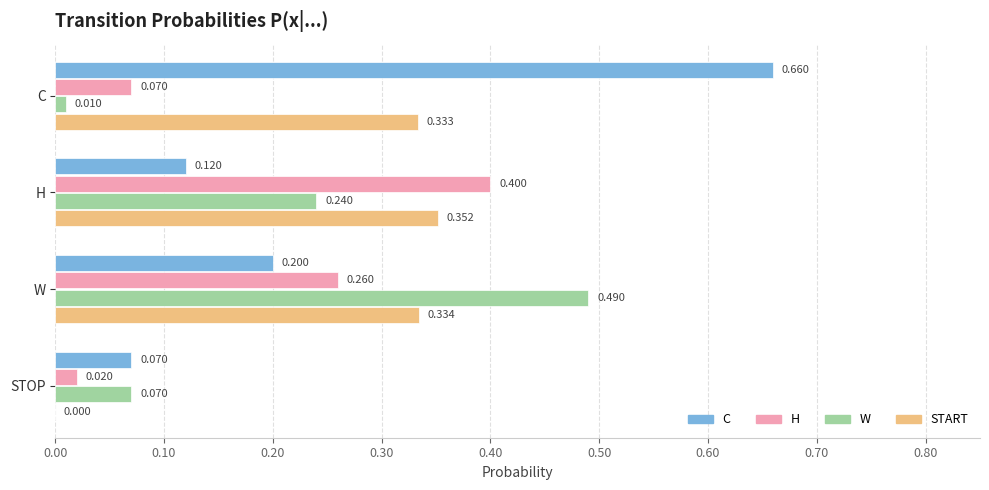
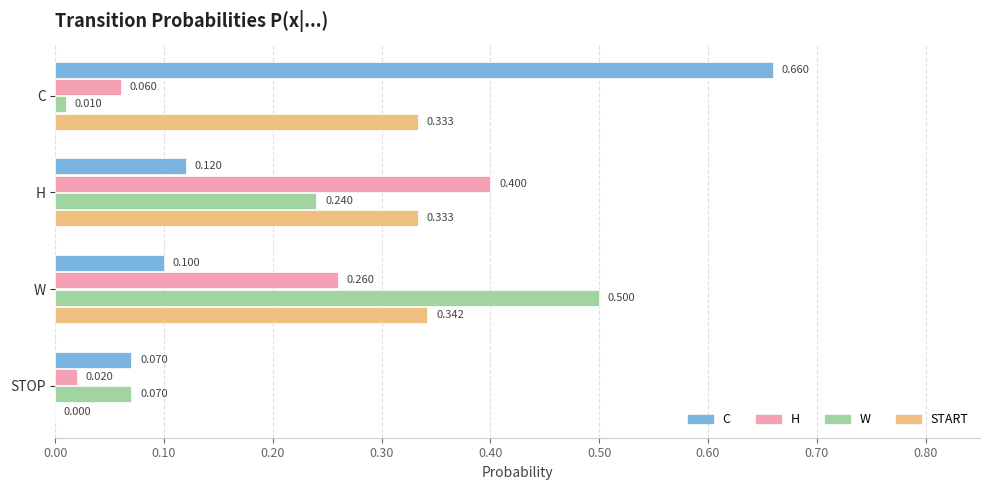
H, C: 0.070 -> 0.060
START, H: 0.352 -> 0.333
C, W: 0.200 -> 0.100
W, W: 0.490 -> 0.500
START, W: 0.334 -> 0.342
